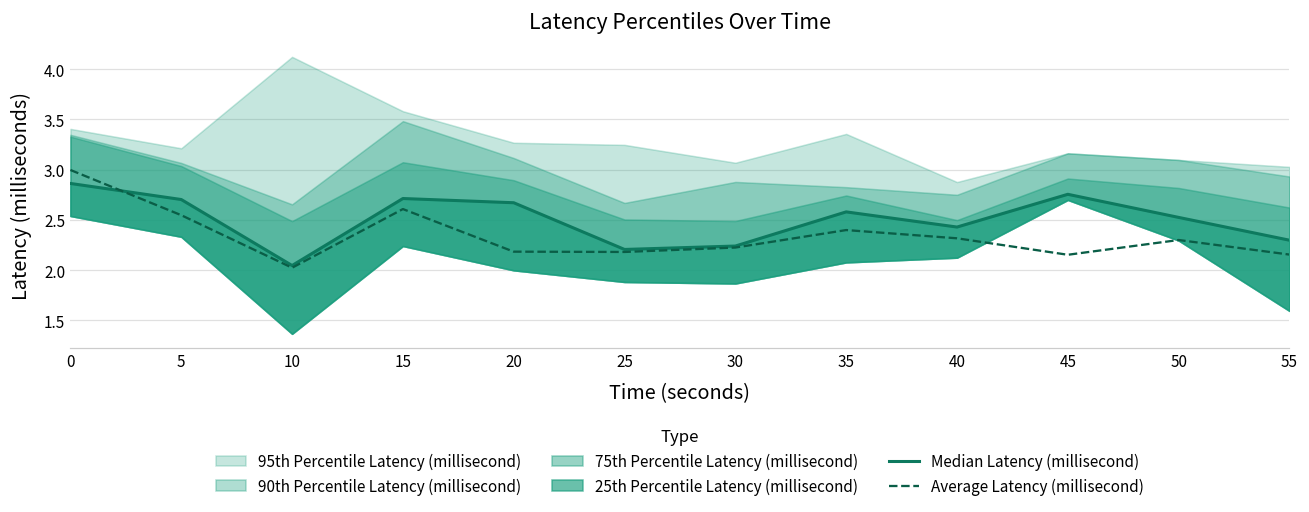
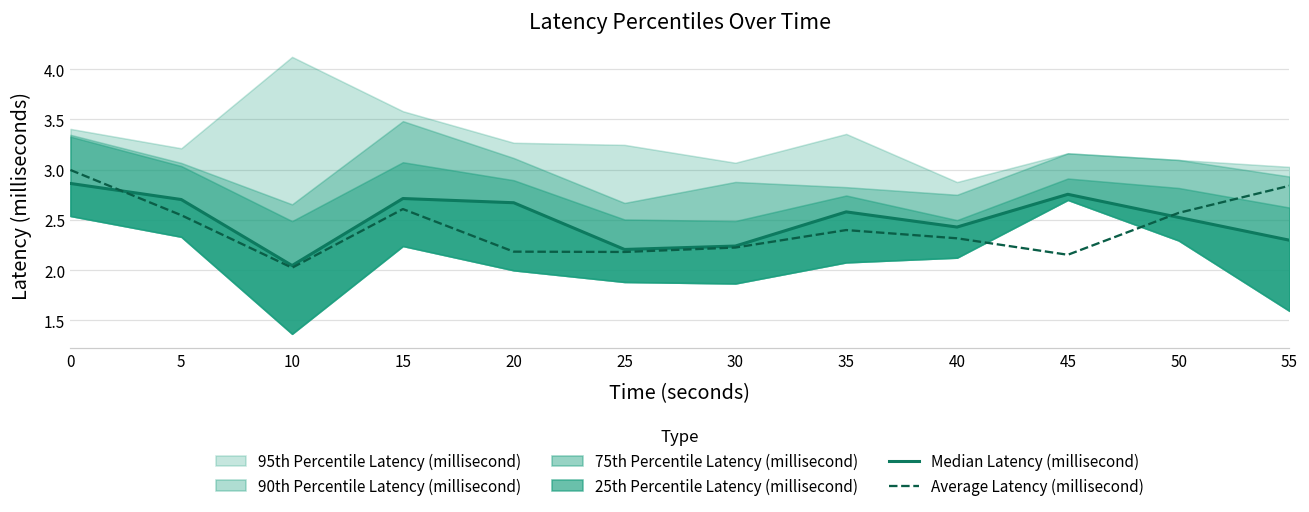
Average Latency (millisecond), 50: 2.3 -> 2.6
Average Latency (millisecond), 55: 2.2 -> 2.8
